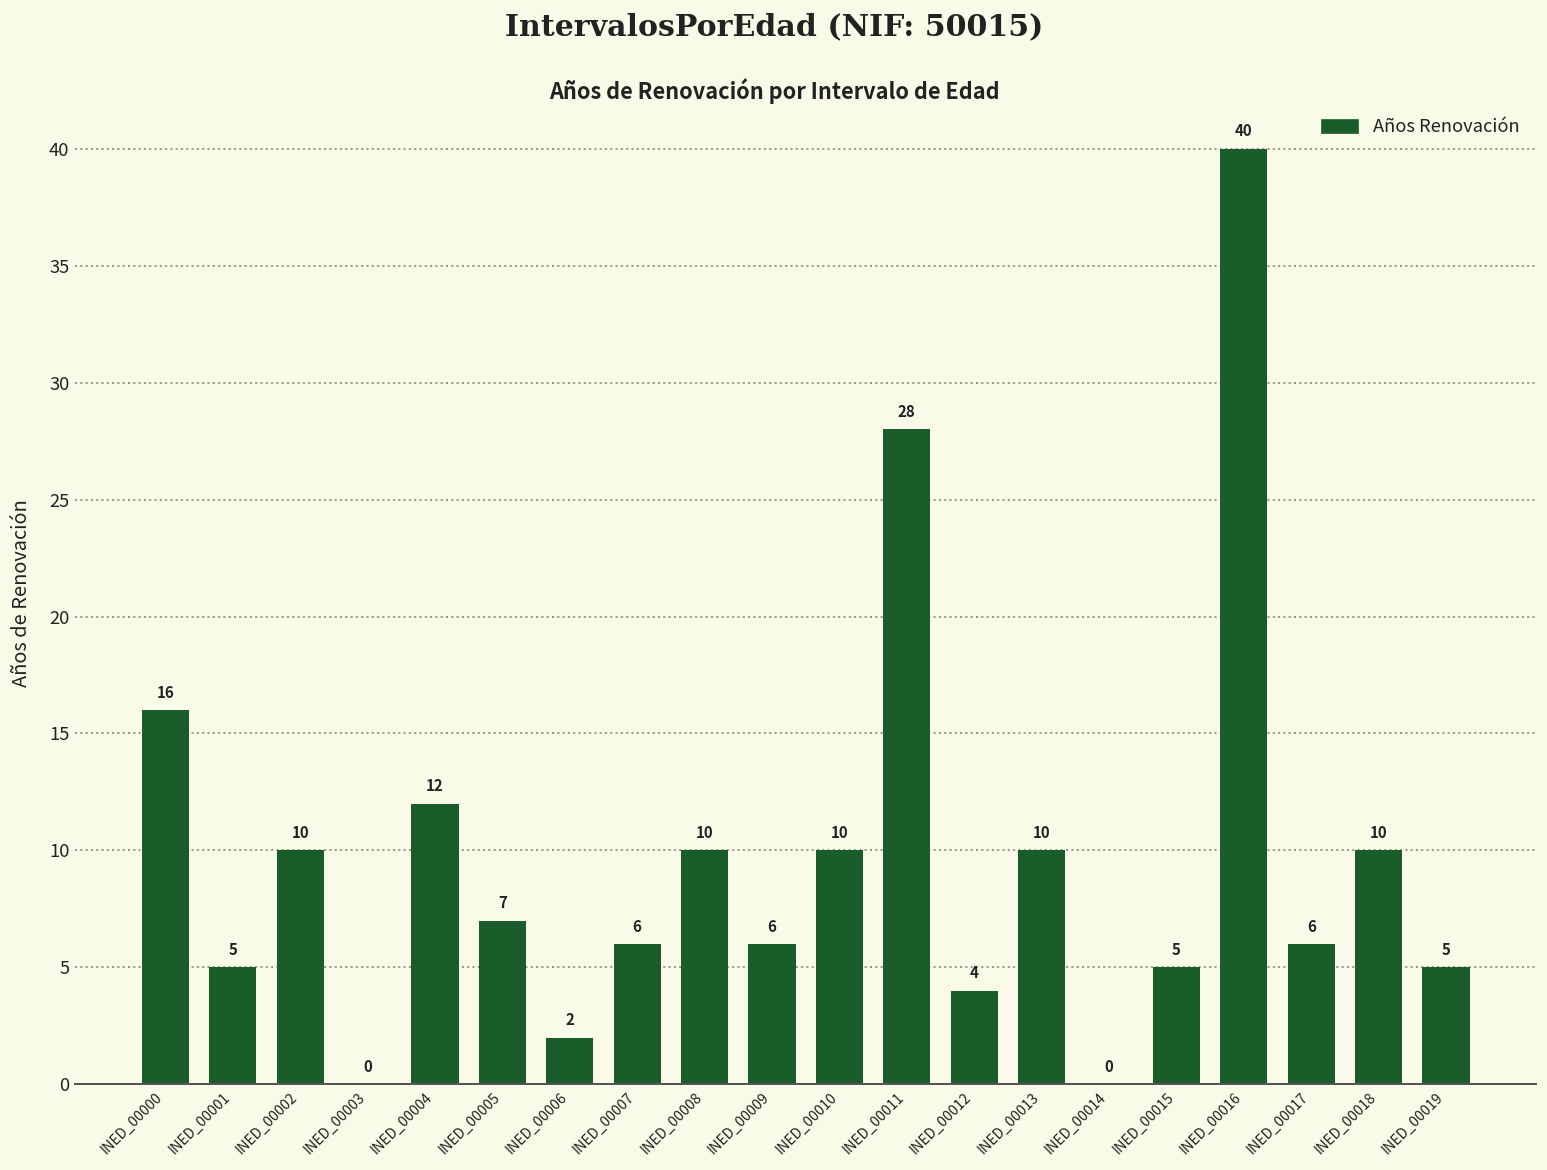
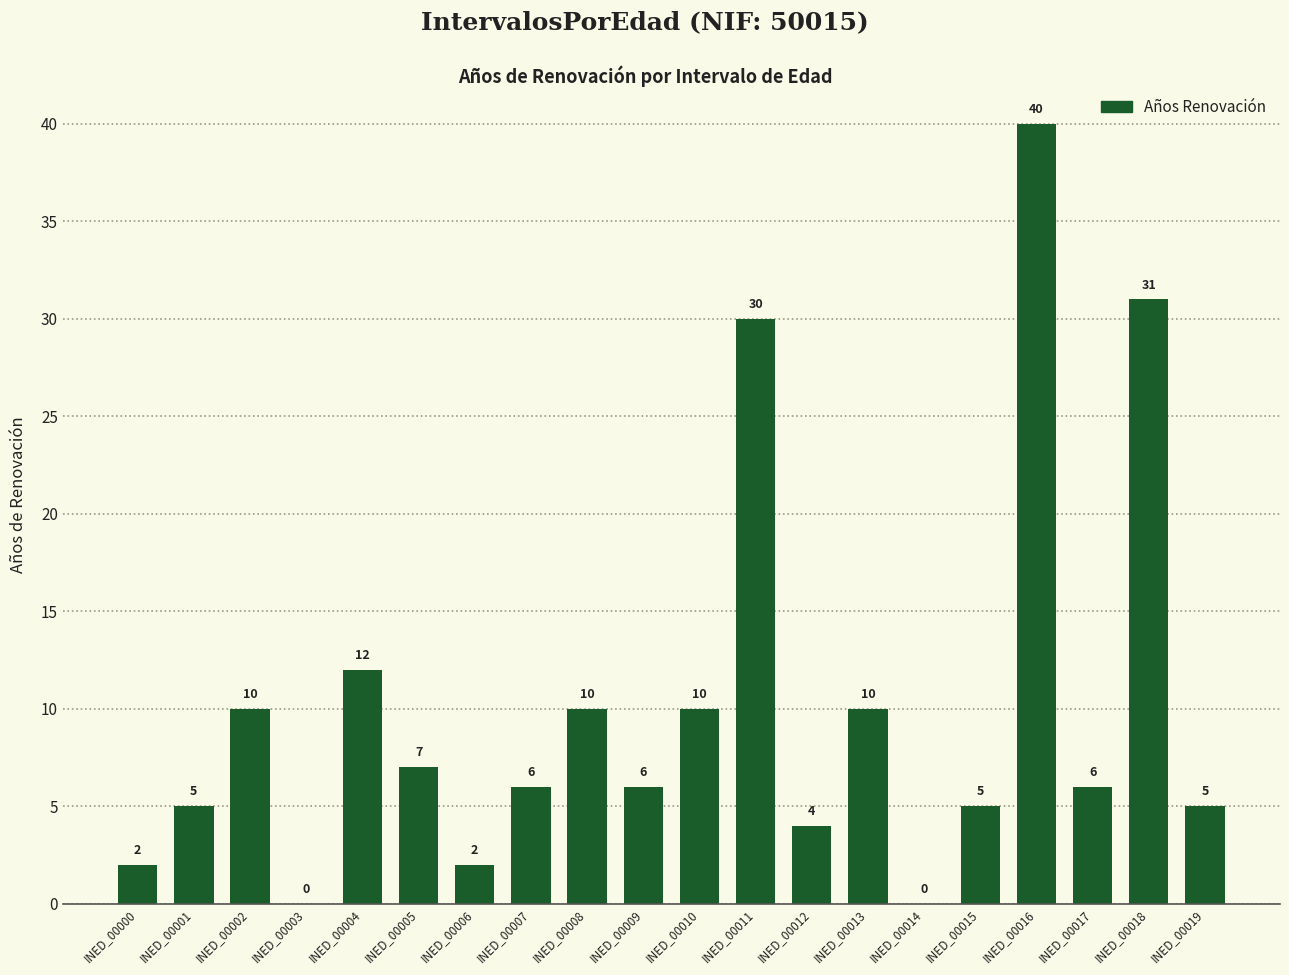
INED_00000: 16 -> 2
INED_00011: 28 -> 30
INED_00018: 10 -> 31
